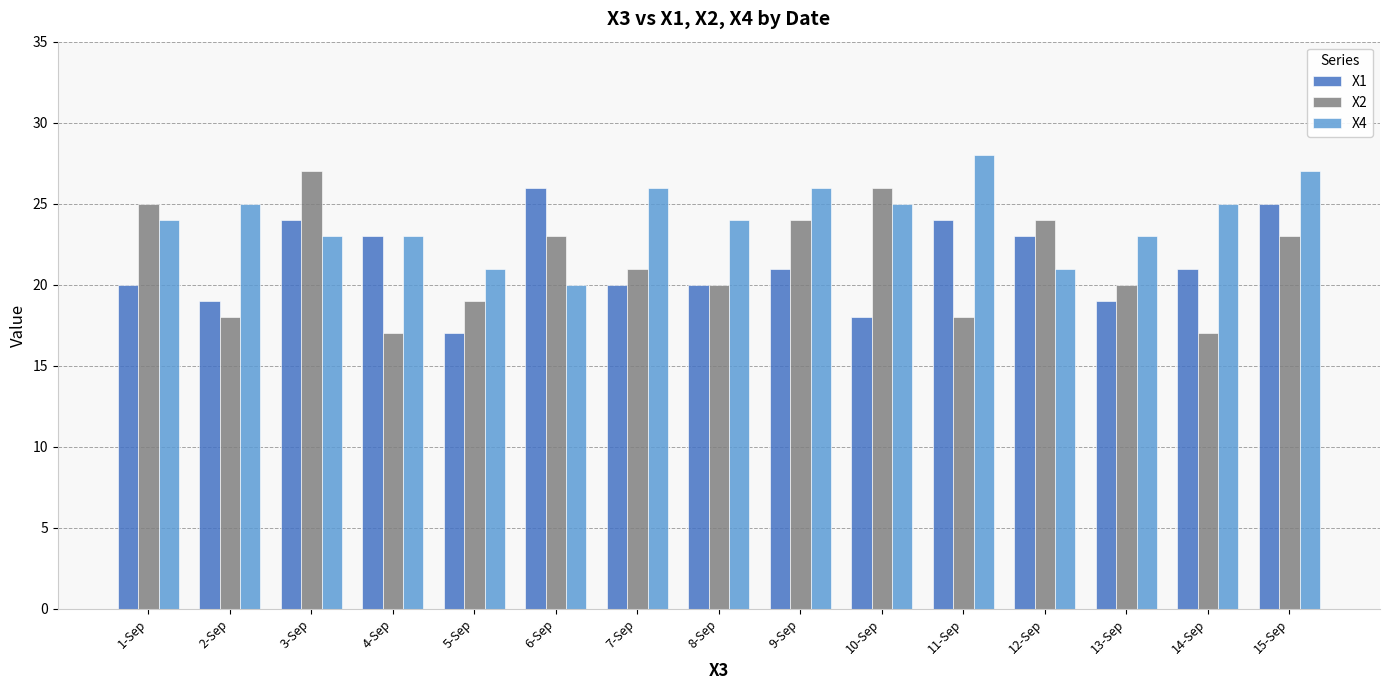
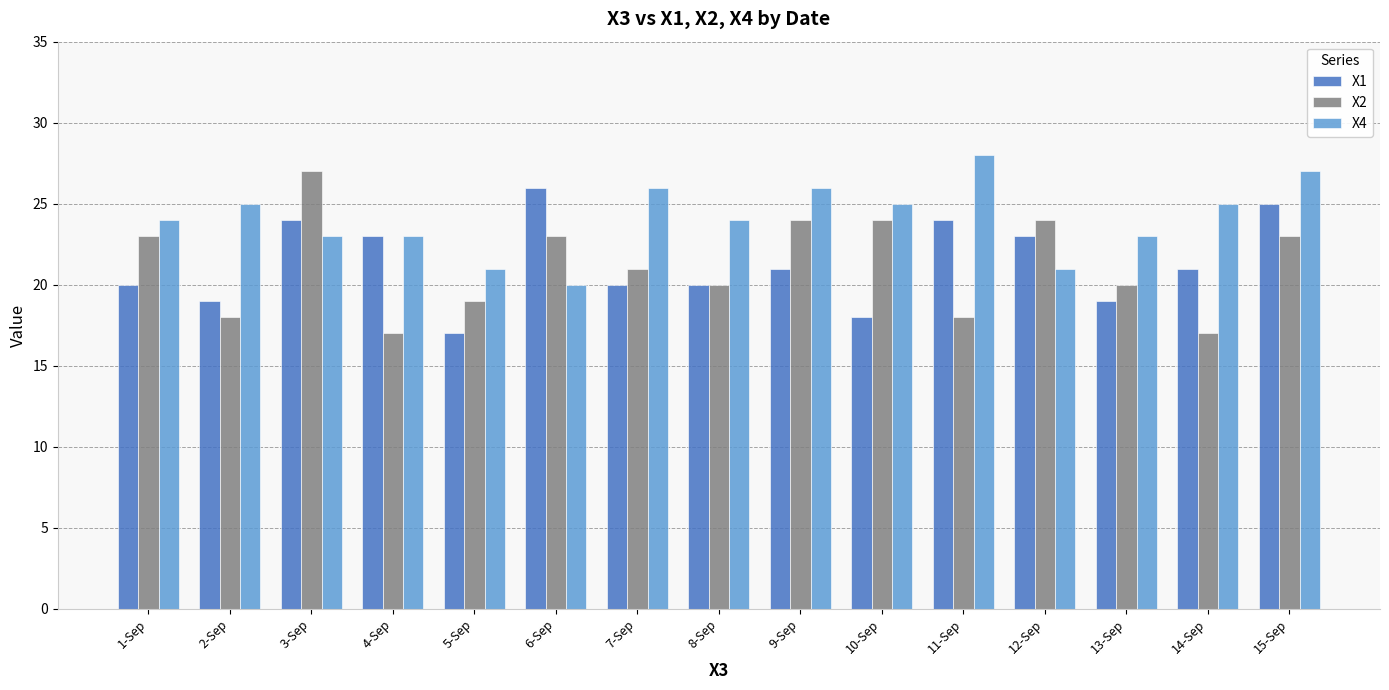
X2, 1-Sep: 25 -> 23
X2, 10-Sep: 26 -> 24
